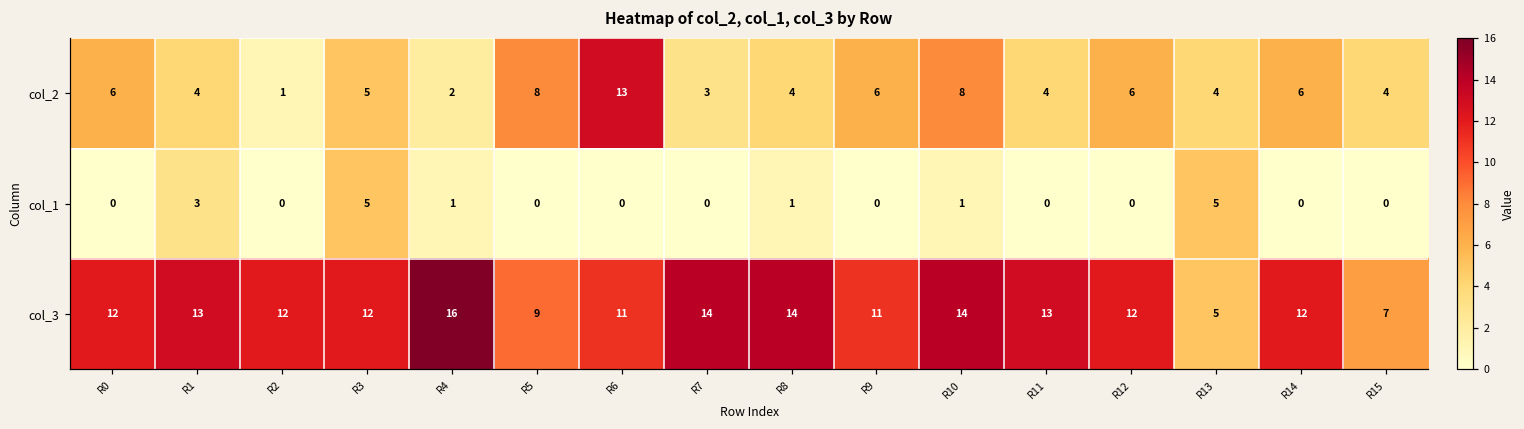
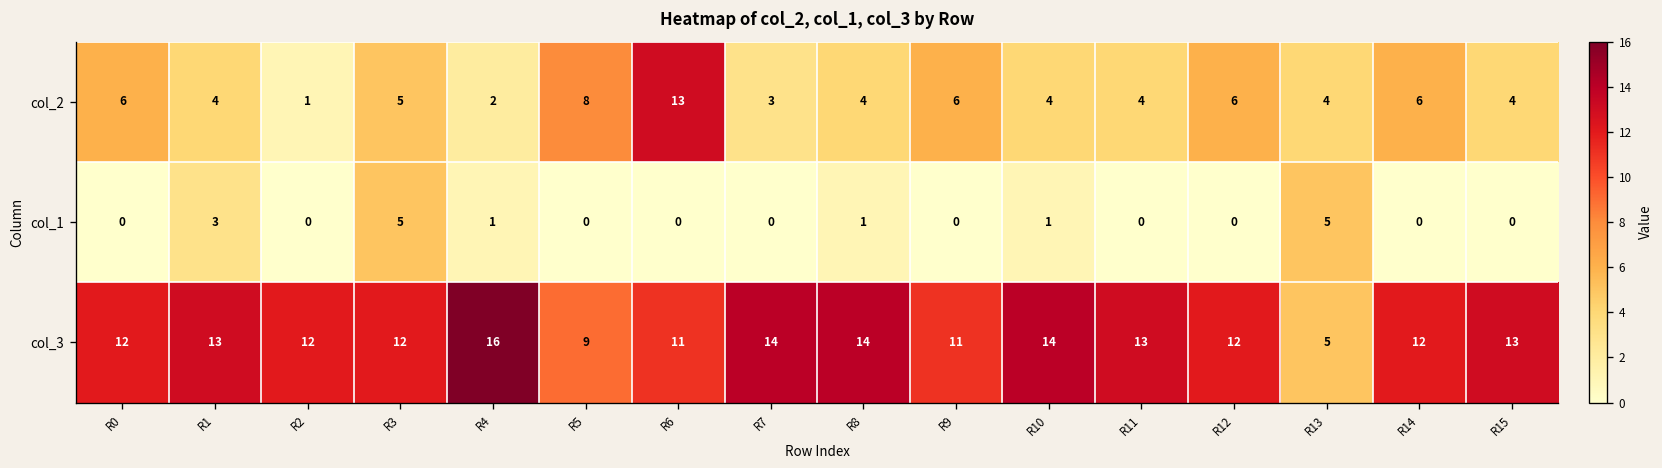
col_2, R10: 8 -> 4
col_3, R15: 7 -> 13
